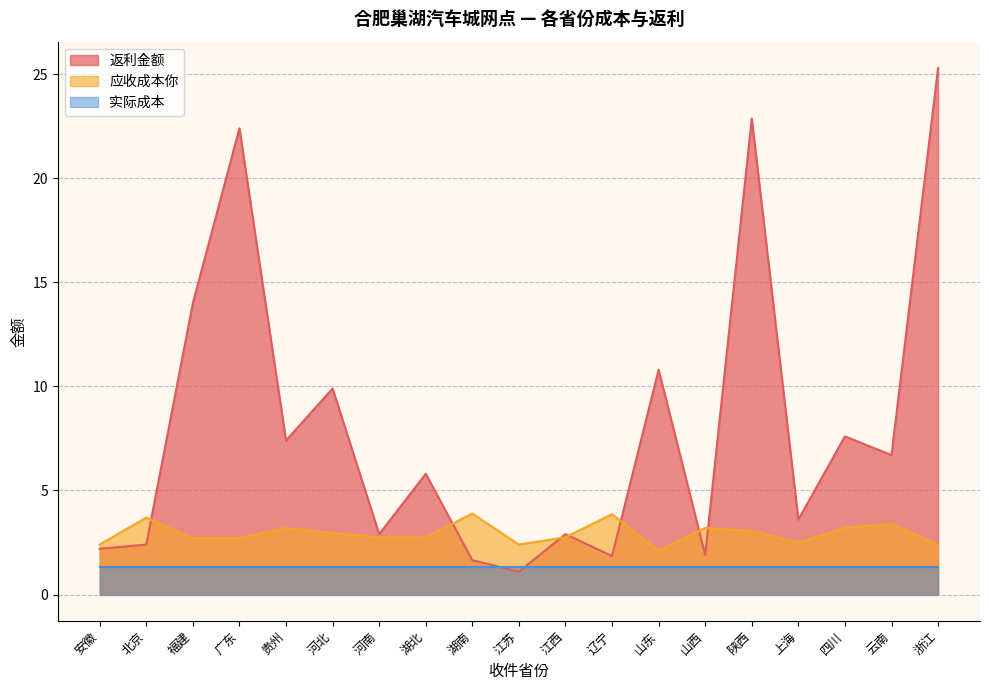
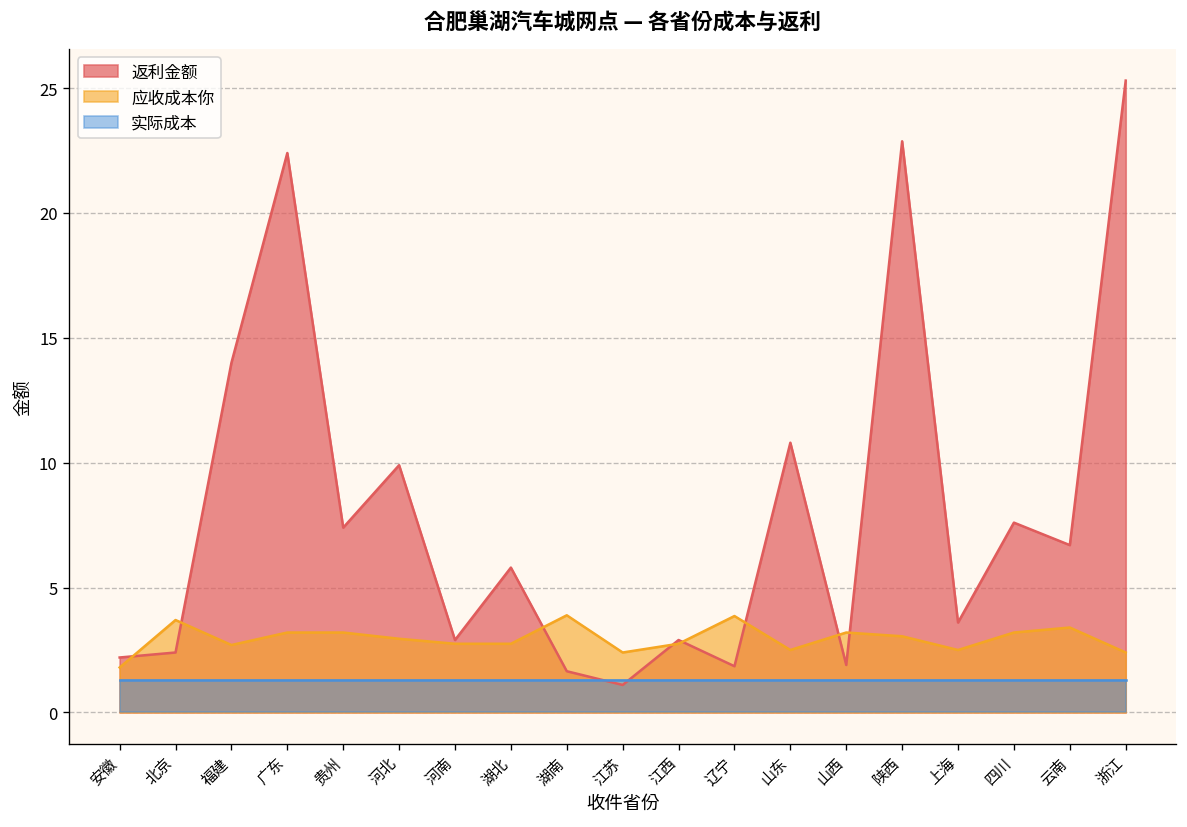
应收成本你, 安徽: 2.4 -> 1.8
应收成本你, 广东: 2.7 -> 3.2
应收成本你, 山东: 2.1 -> 2.5
